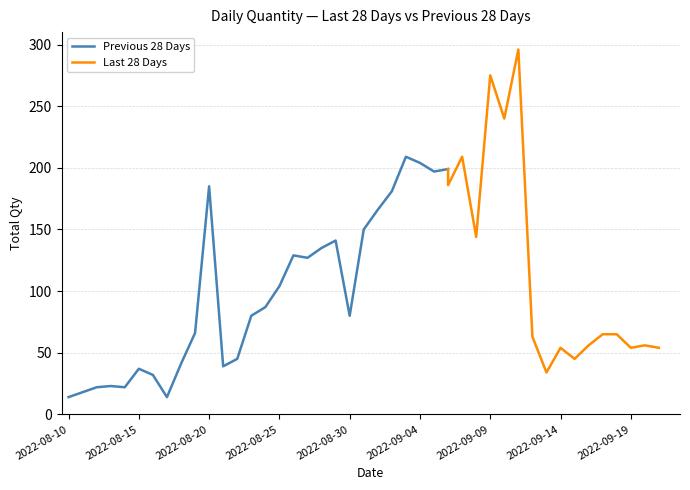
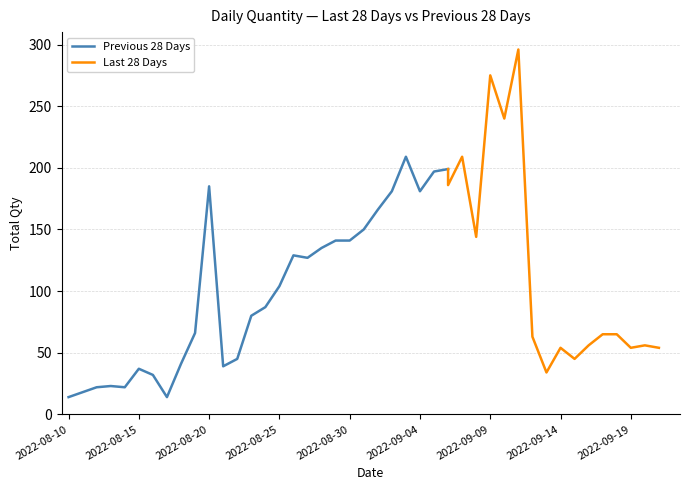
Previous 28 Days, 2022-08-30: 80 -> 141
Previous 28 Days, 2022-09-04: 204 -> 181
